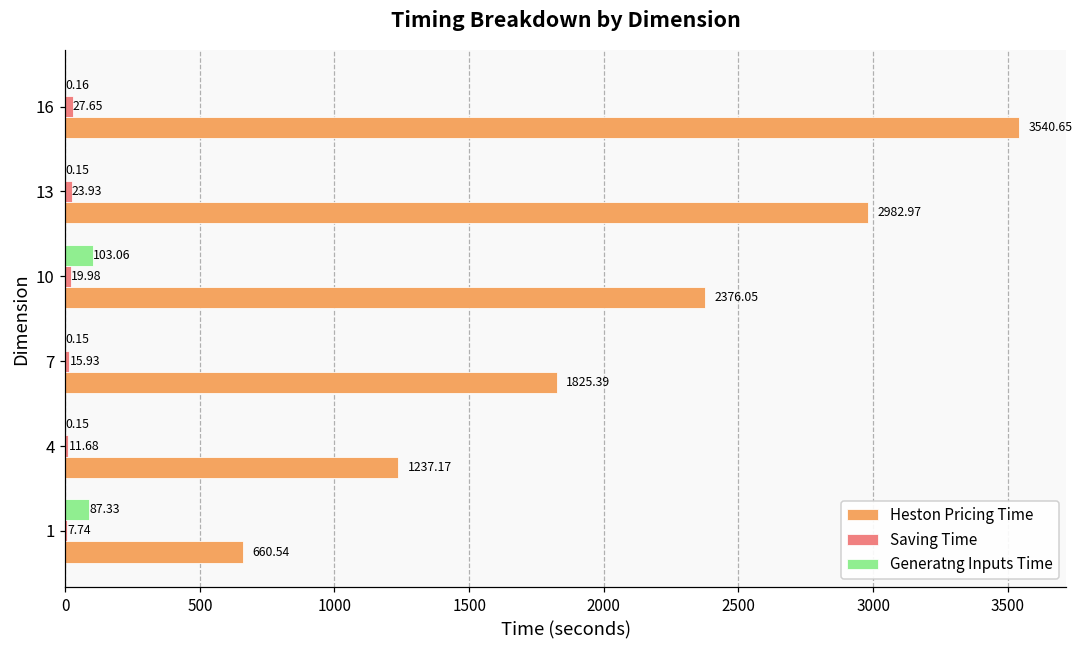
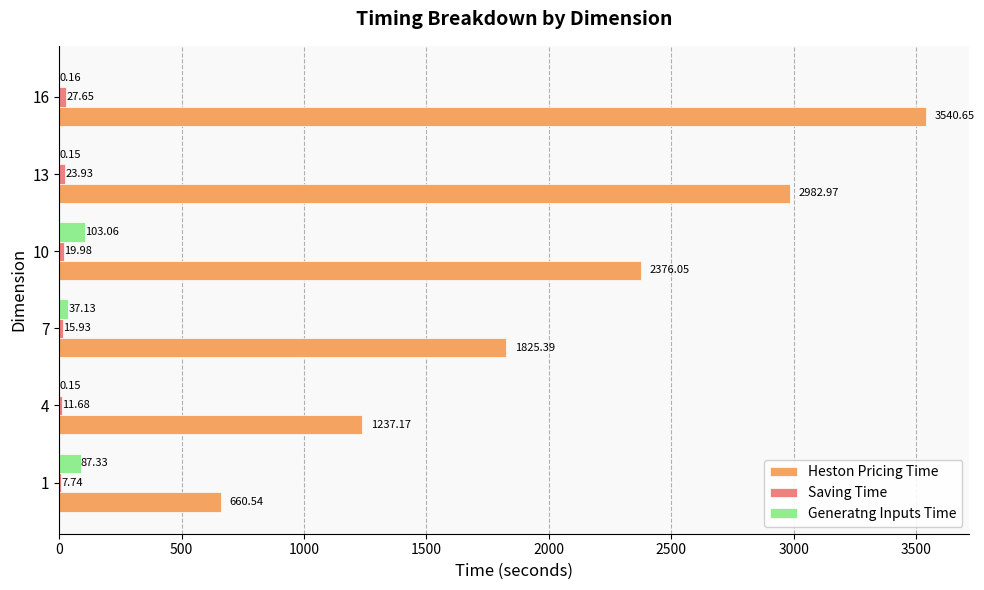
Generatng Inputs Time, 7: 0.15 -> 37.13
